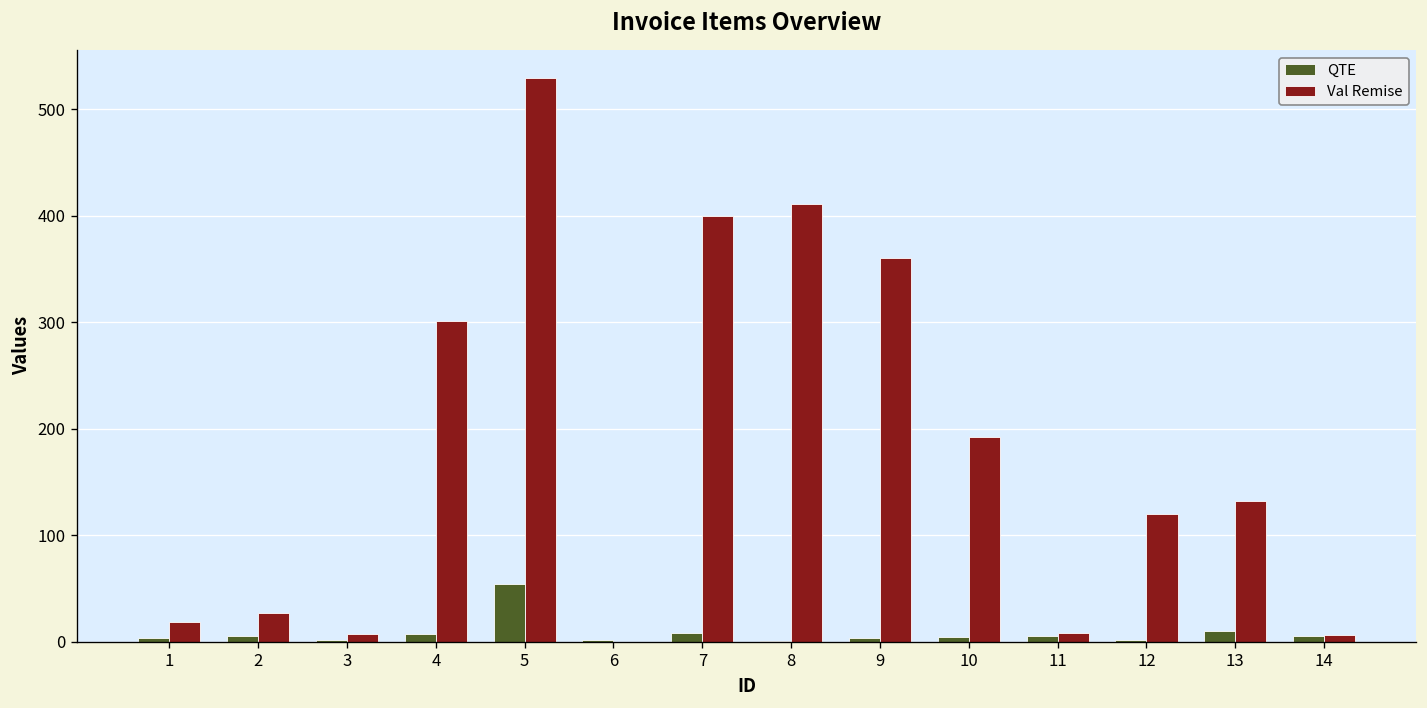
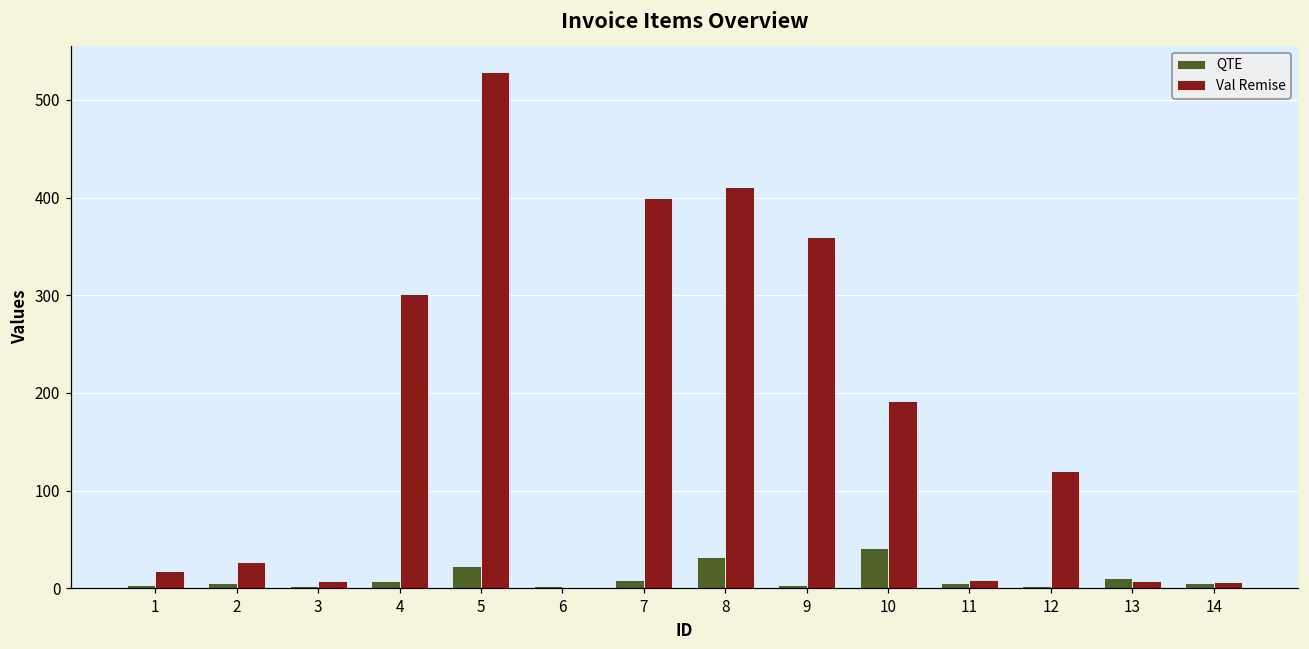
QTE, 5: 50 -> 20
QTE, 8: 0 -> 30
QTE, 10: 0 -> 40
Val Remise, 13: 130 -> 10
